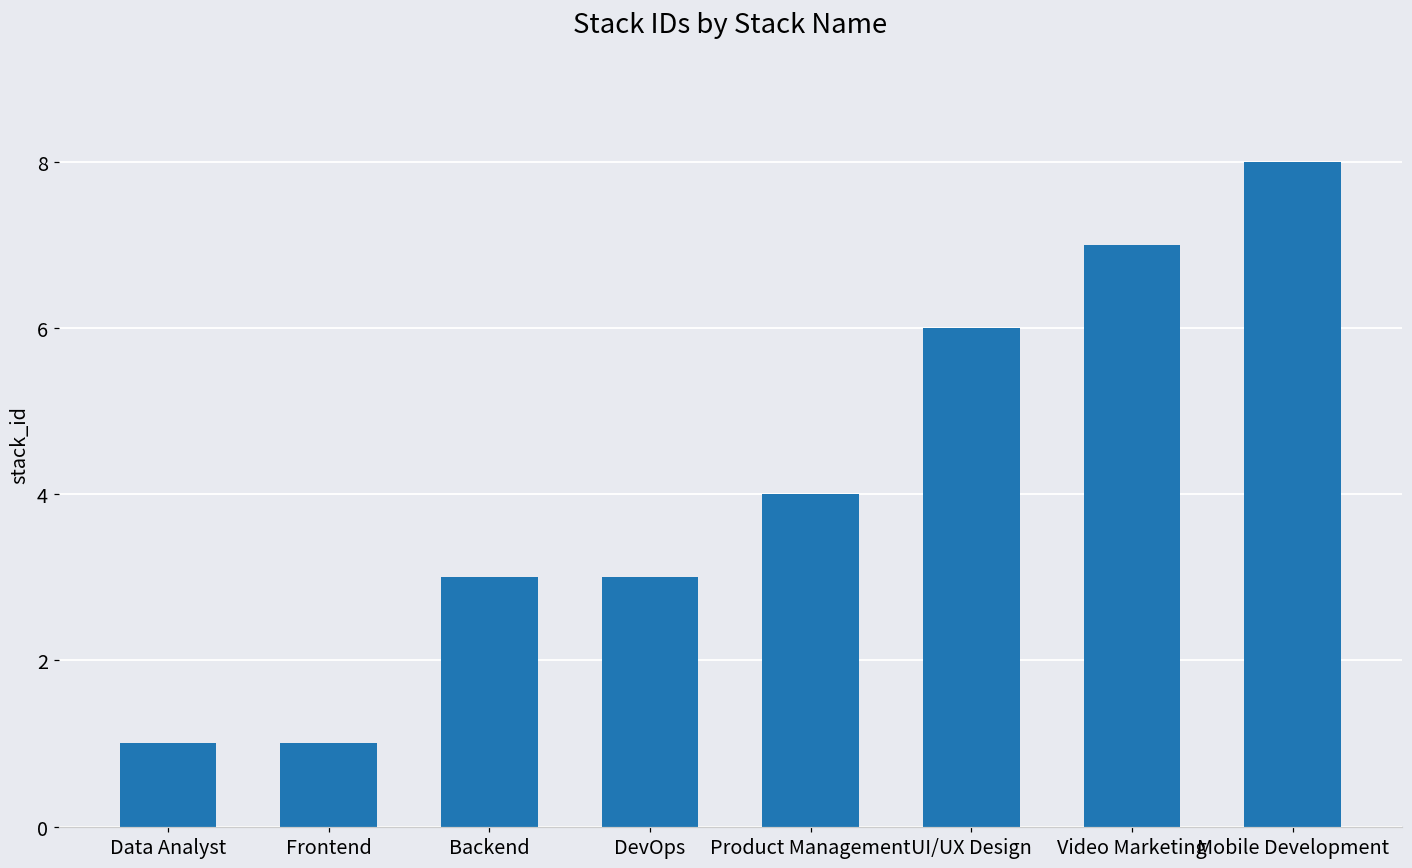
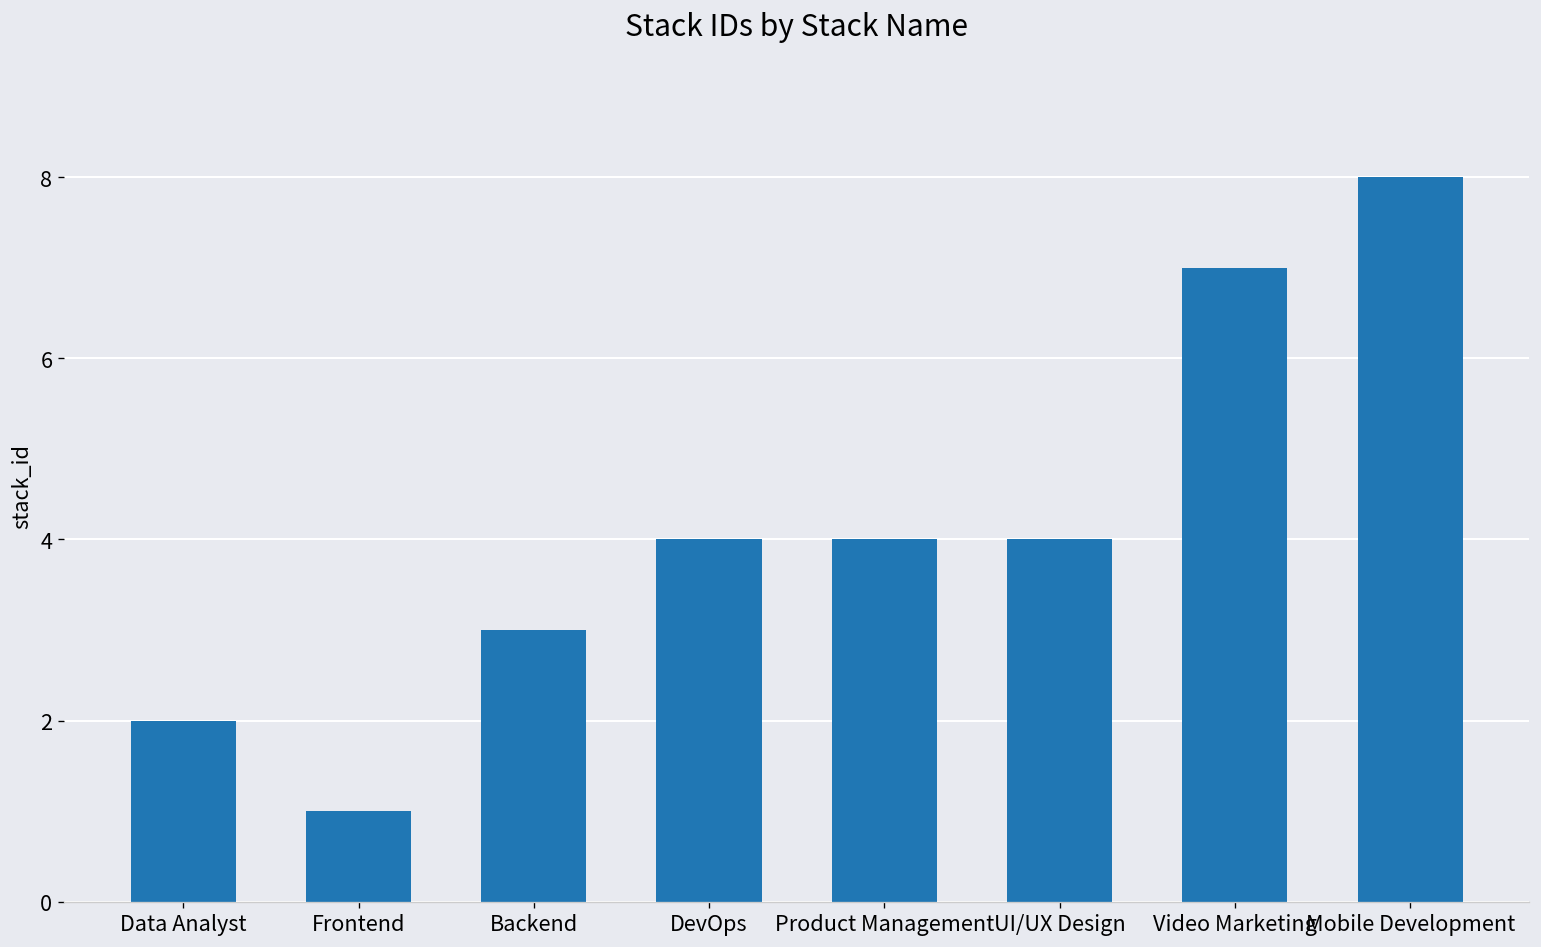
Data Analyst: 1 -> 2
DevOps: 3 -> 4
UI/UX Design: 6 -> 4
